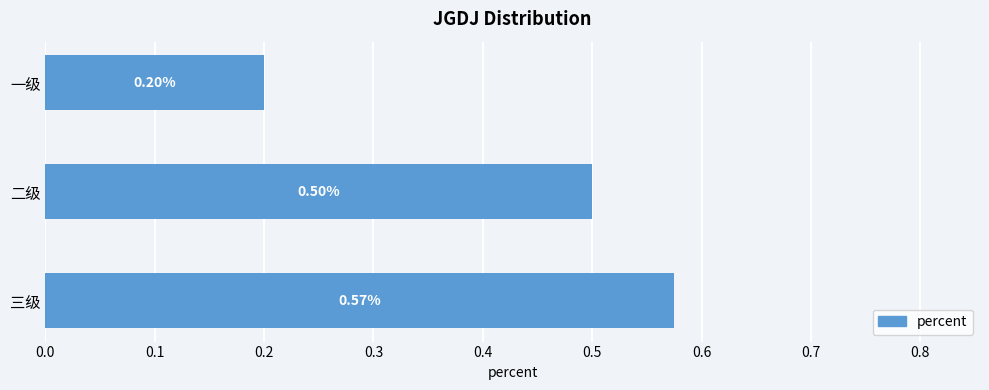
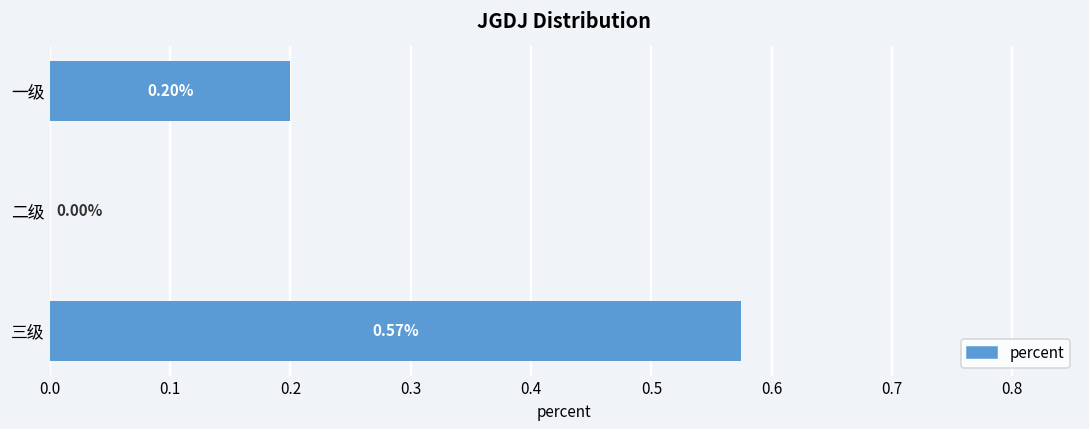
二级: 0.50% -> 0.00%
